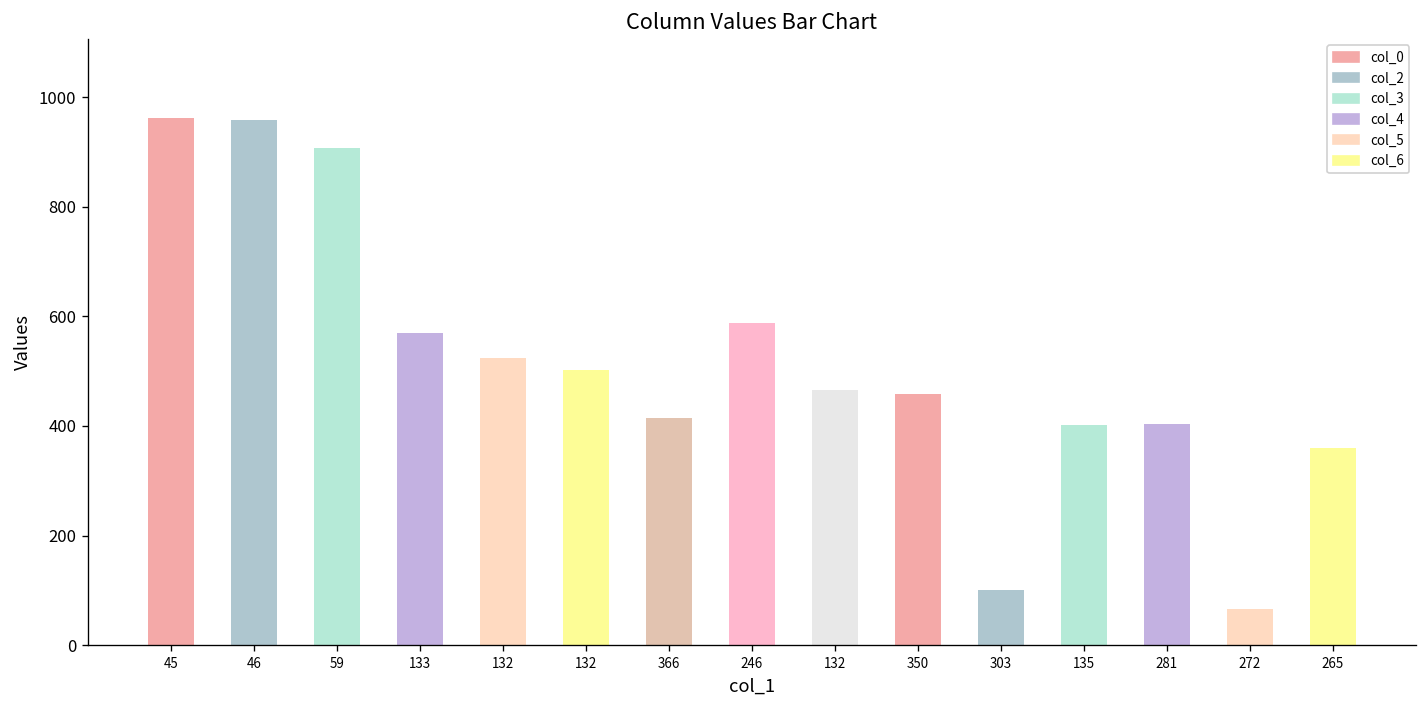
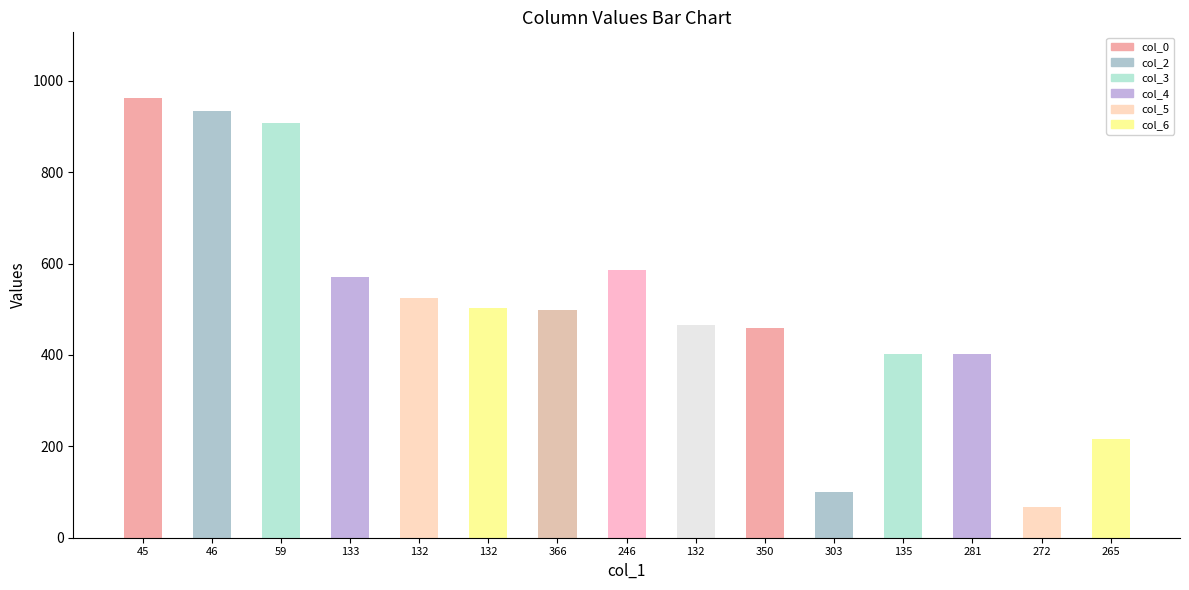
46: 960 -> 930
366: 410 -> 500
265: 360 -> 220
